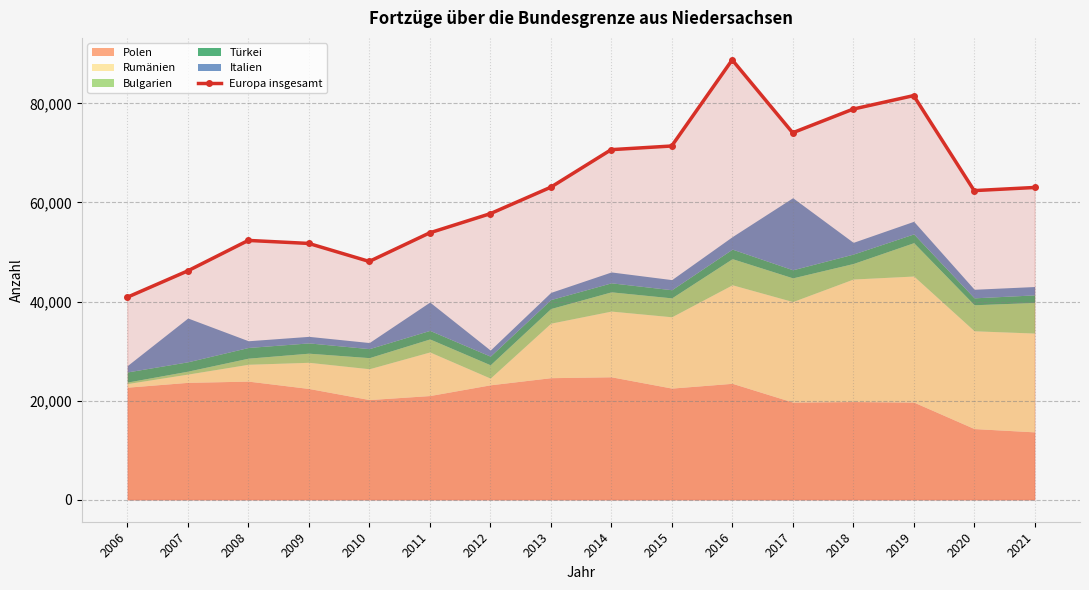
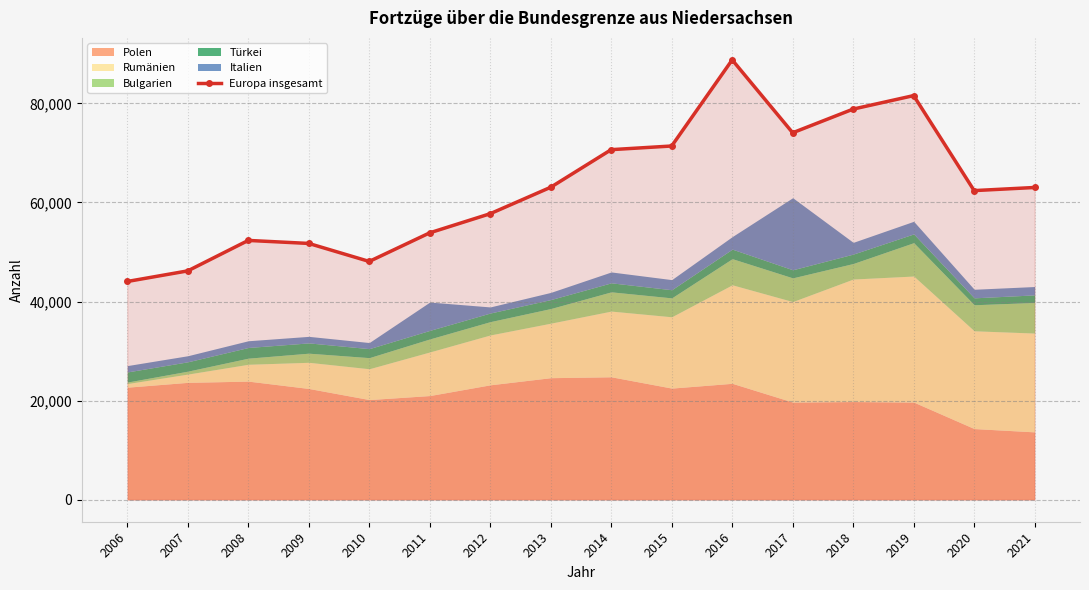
Europa insgesamt, 2006: 41,000 -> 44,000
Italien, 2007: 9,000 -> 1,000
Rumänien, 2012: 1,000 -> 10,000
